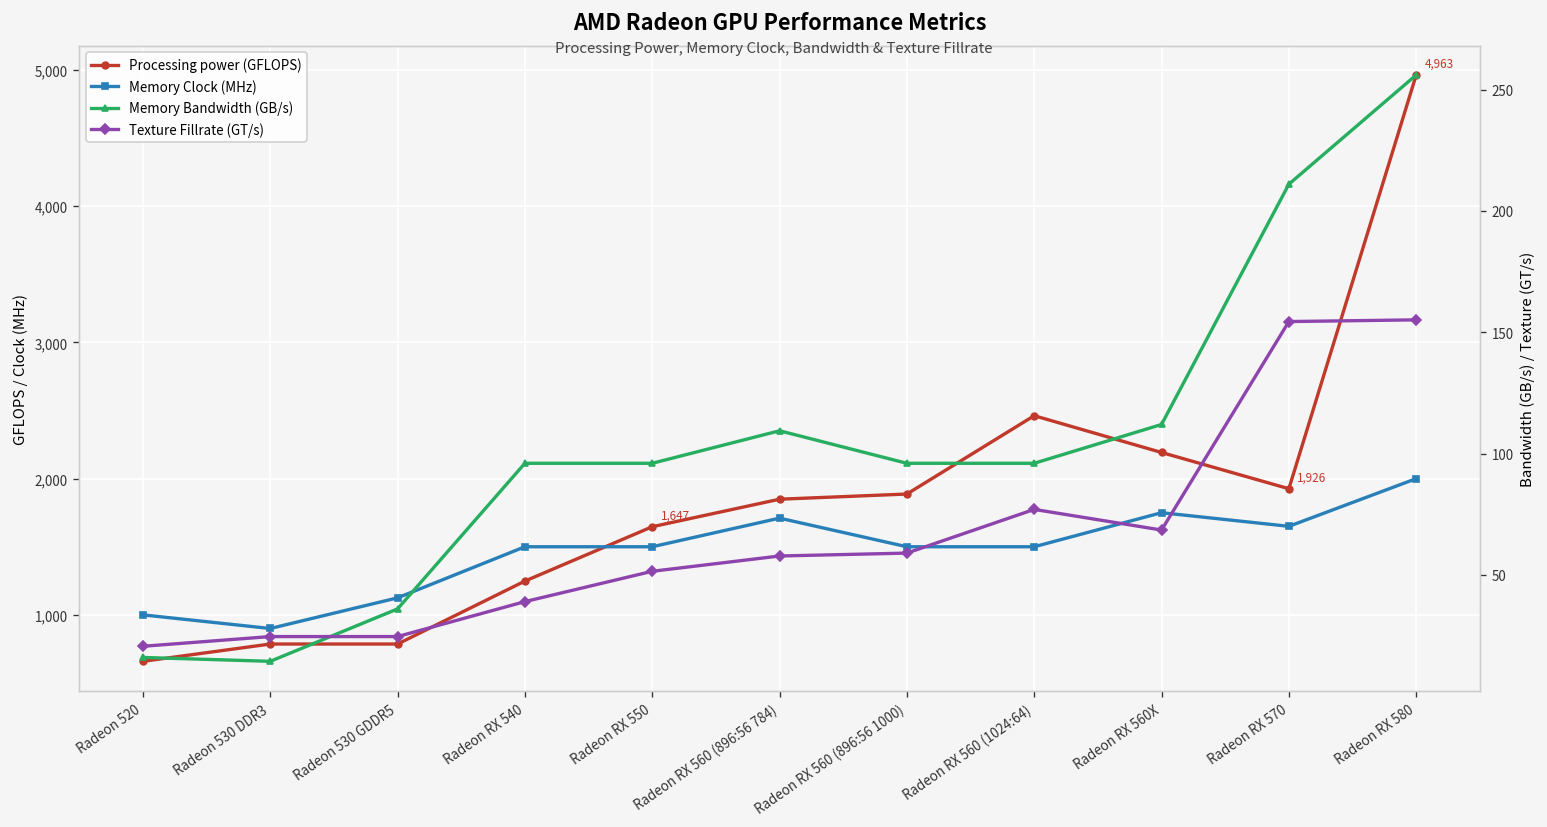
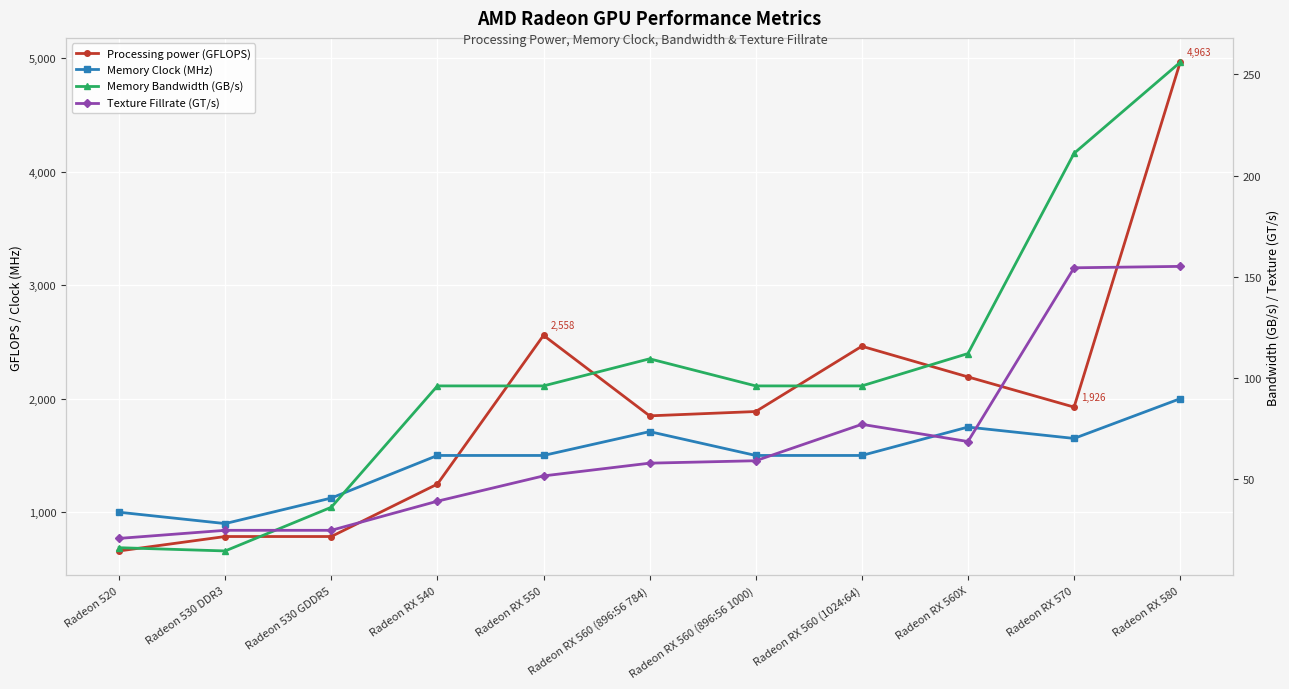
Processing power (GFLOPS), Radeon RX 550: 1,647 -> 2,558
